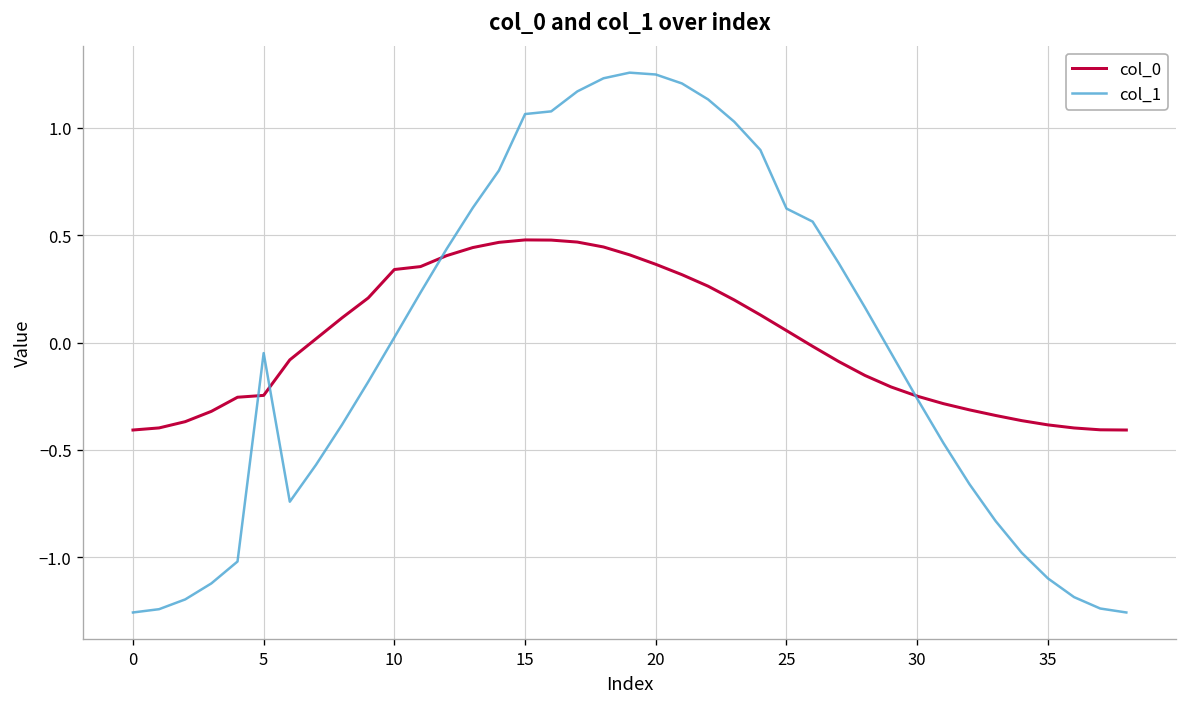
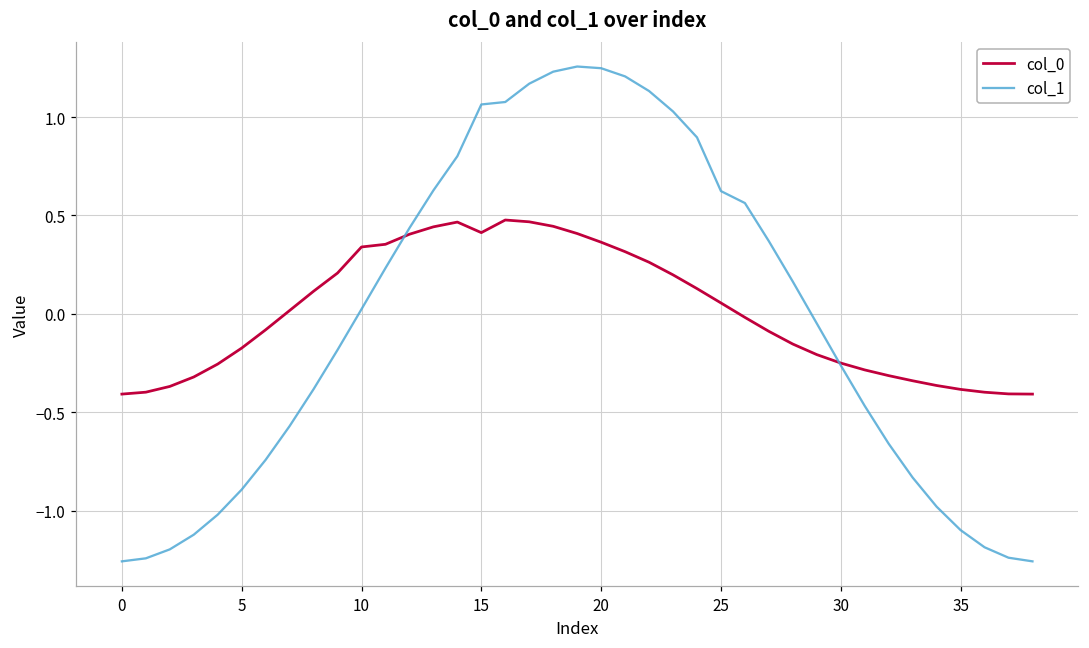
col_0, 5: -0.25 -> -0.17
col_1, 5: -0.05 -> -0.89
col_0, 15: 0.48 -> 0.41
